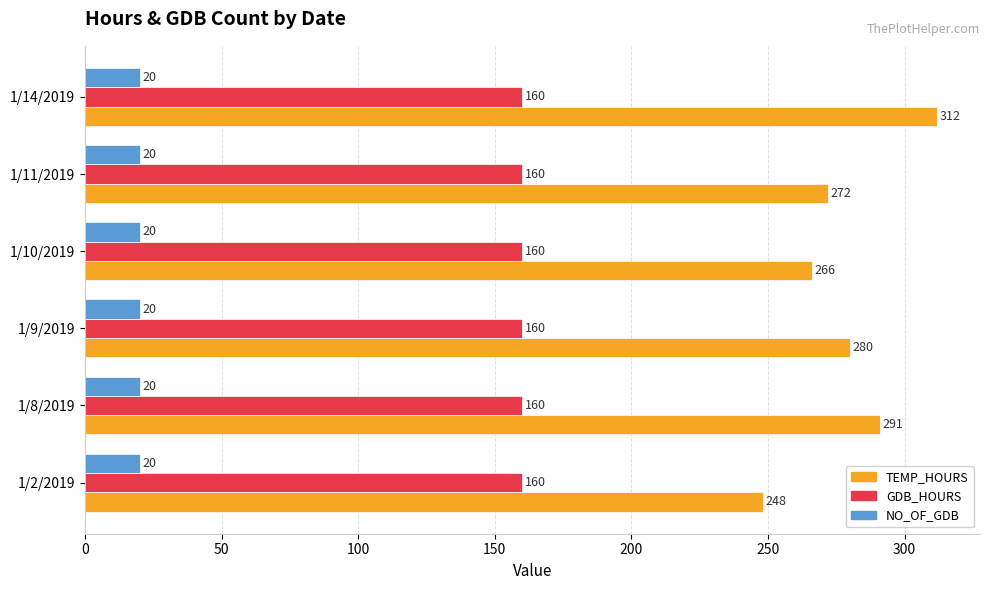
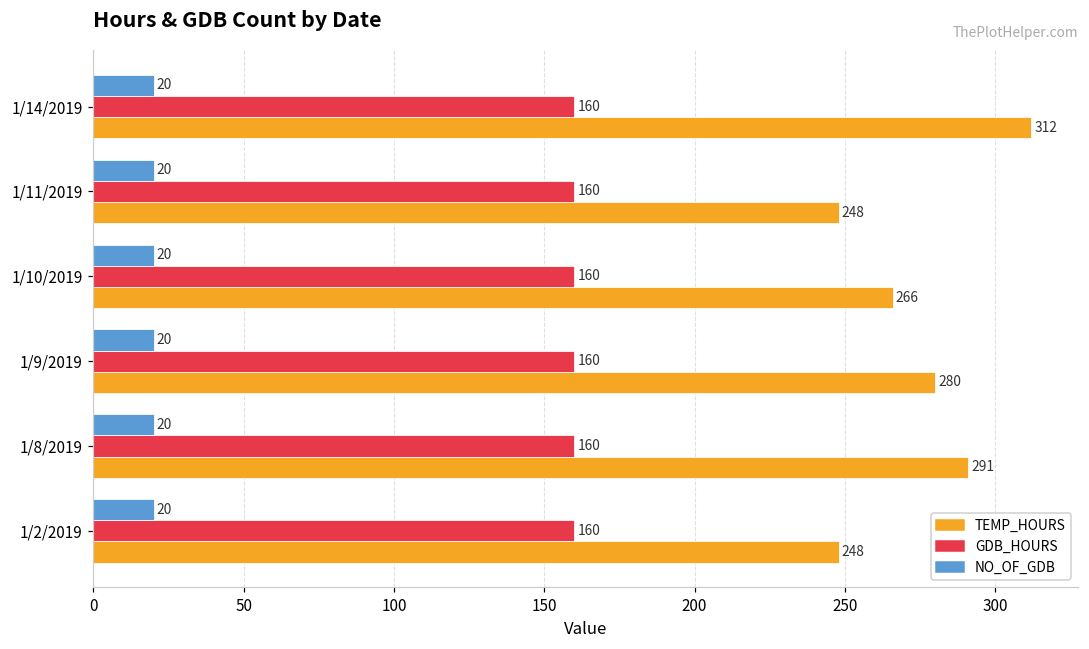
TEMP_HOURS, 1/11/2019: 272 -> 248
